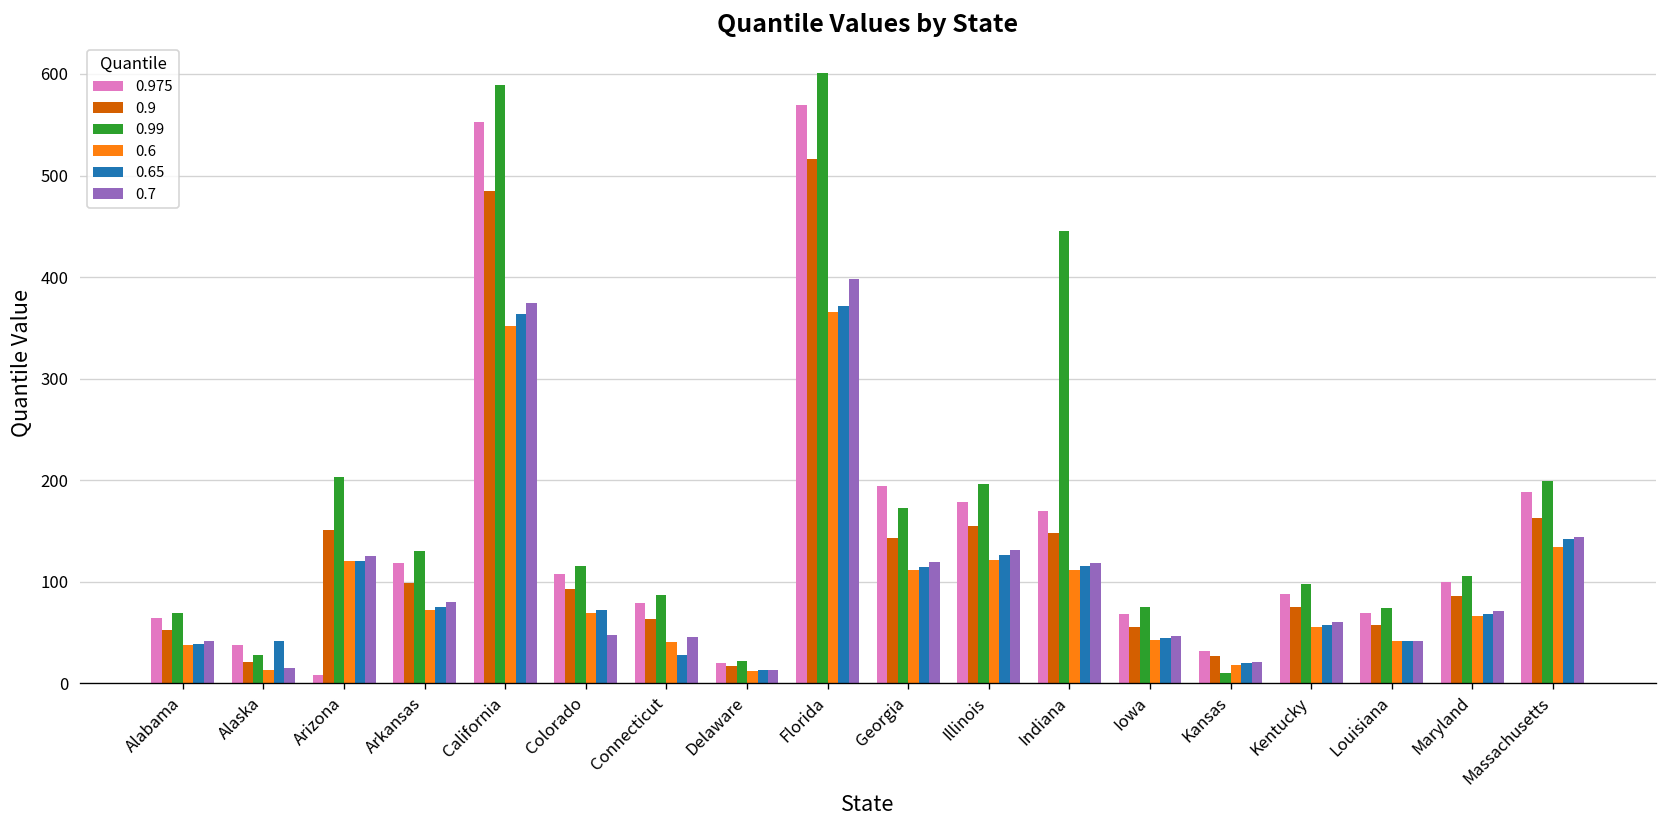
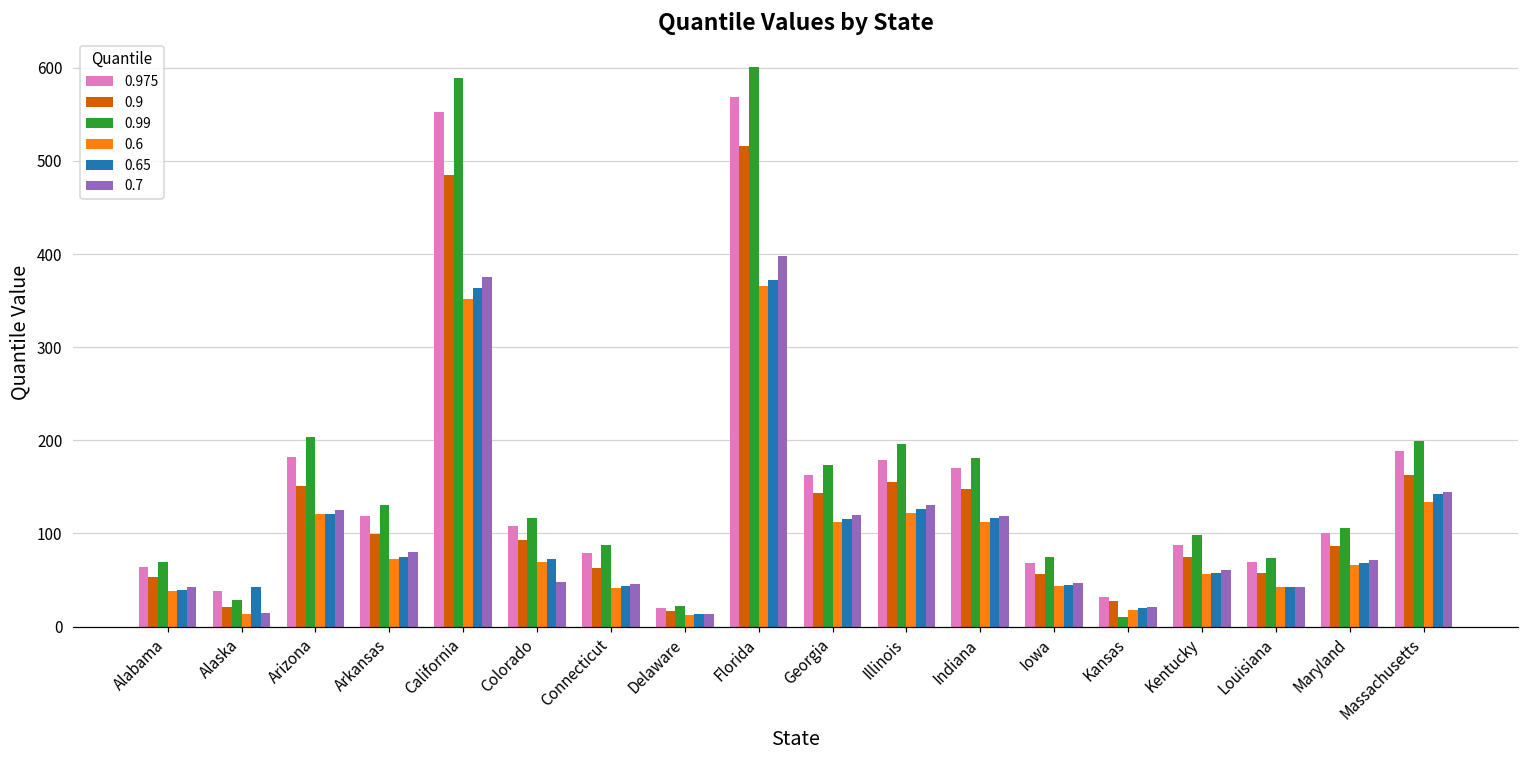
0.975, Arizona: 10 -> 180
0.65, Connecticut: 30 -> 40
0.975, Georgia: 190 -> 160
0.99, Indiana: 450 -> 180
